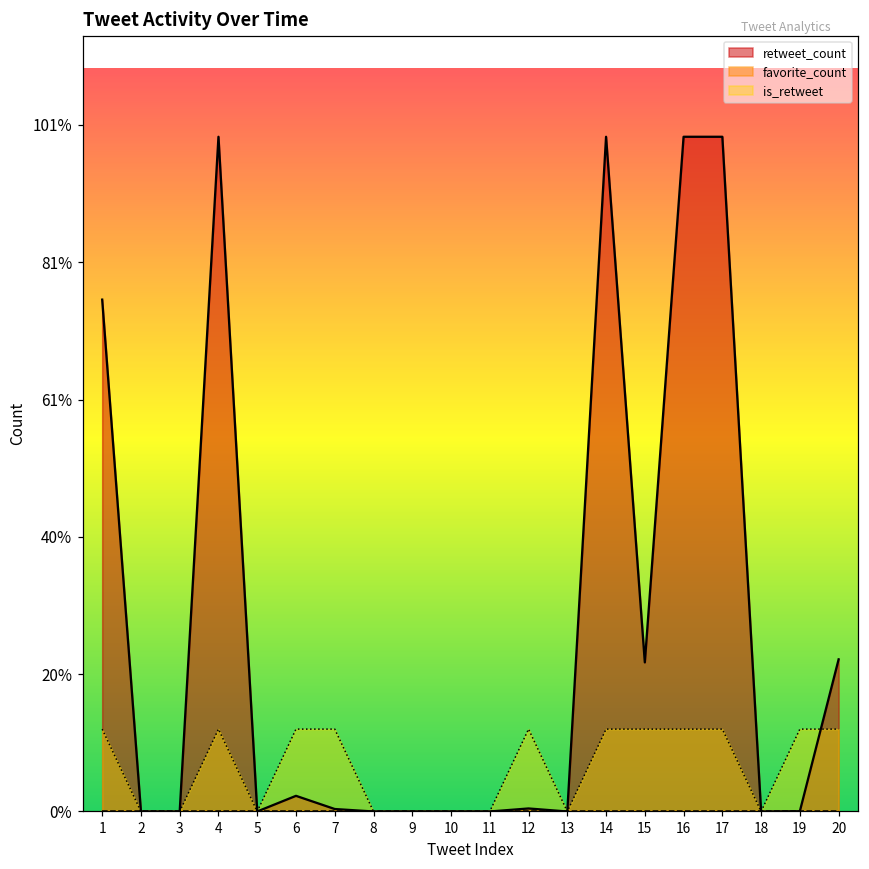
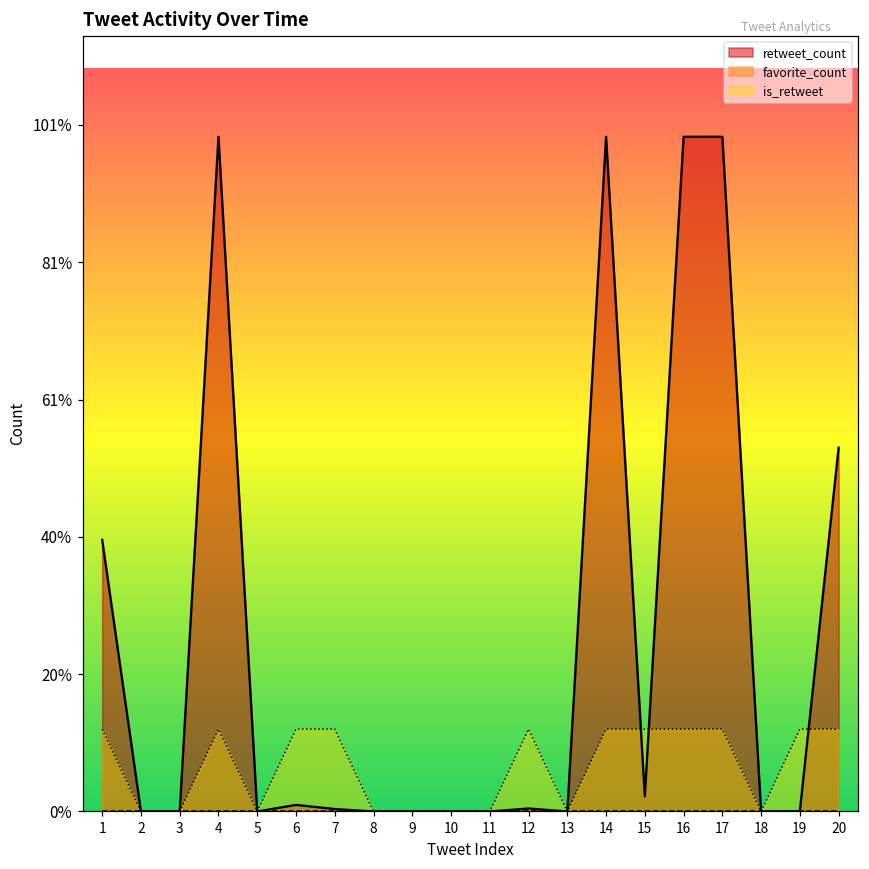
retweet_count, 1: 75% -> 40%
retweet_count, 6: 2% -> 1%
retweet_count, 15: 22% -> 2%
retweet_count, 20: 22% -> 54%
